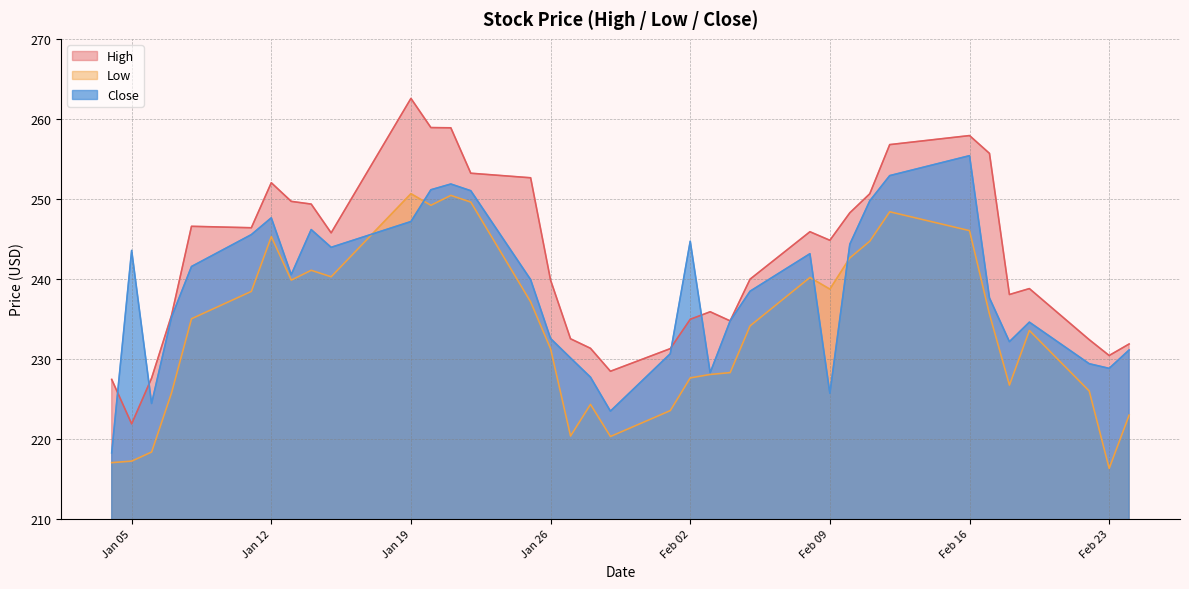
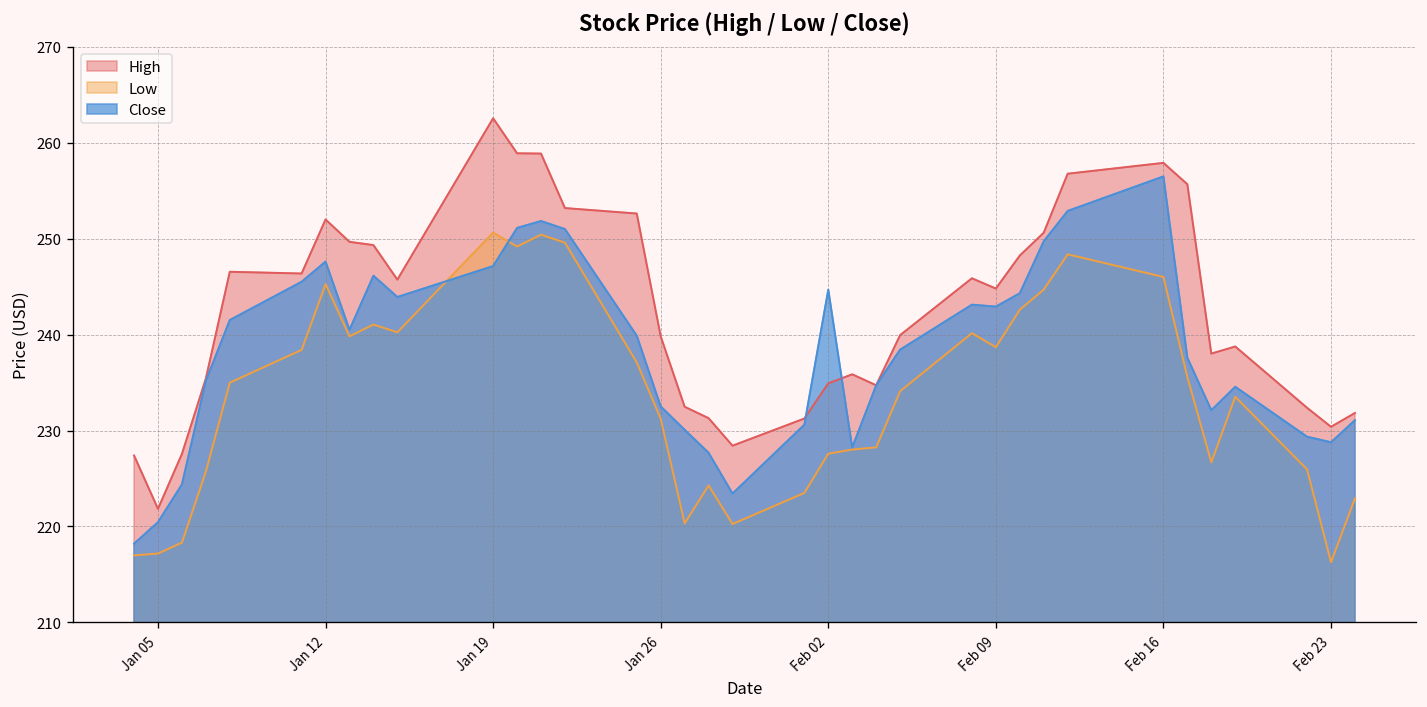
Close, Jan 05: 244 -> 220
Close, Feb 09: 226 -> 243
Close, Feb 16: 255 -> 256
